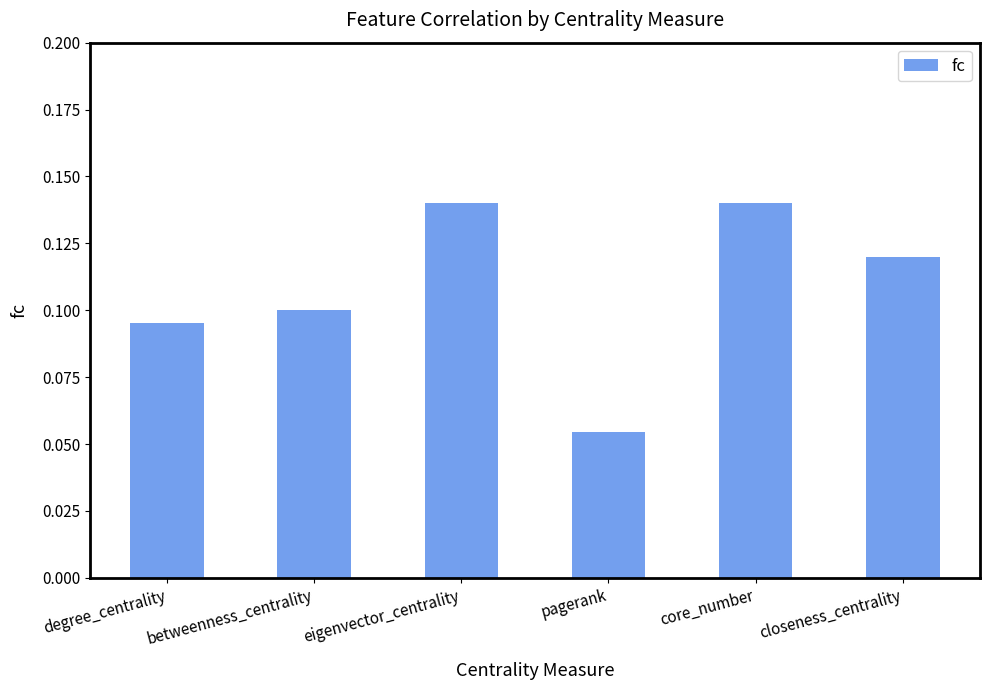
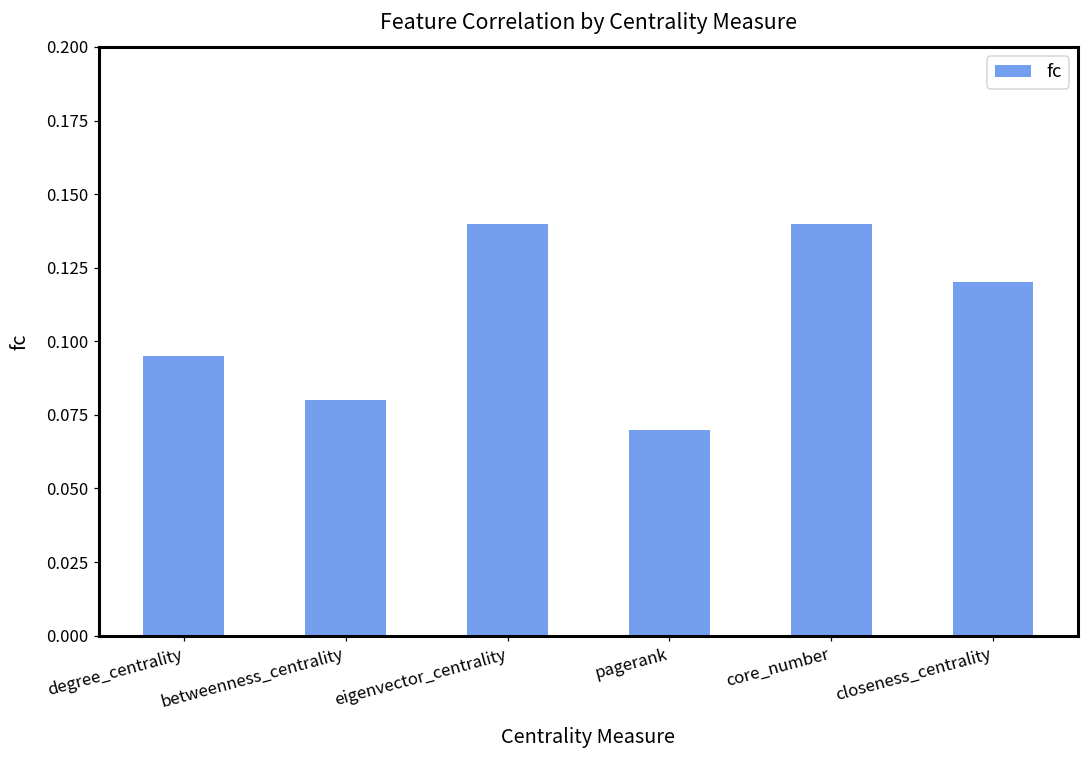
betweenness_centrality: 0.10 -> 0.08
pagerank: 0.054 -> 0.070
